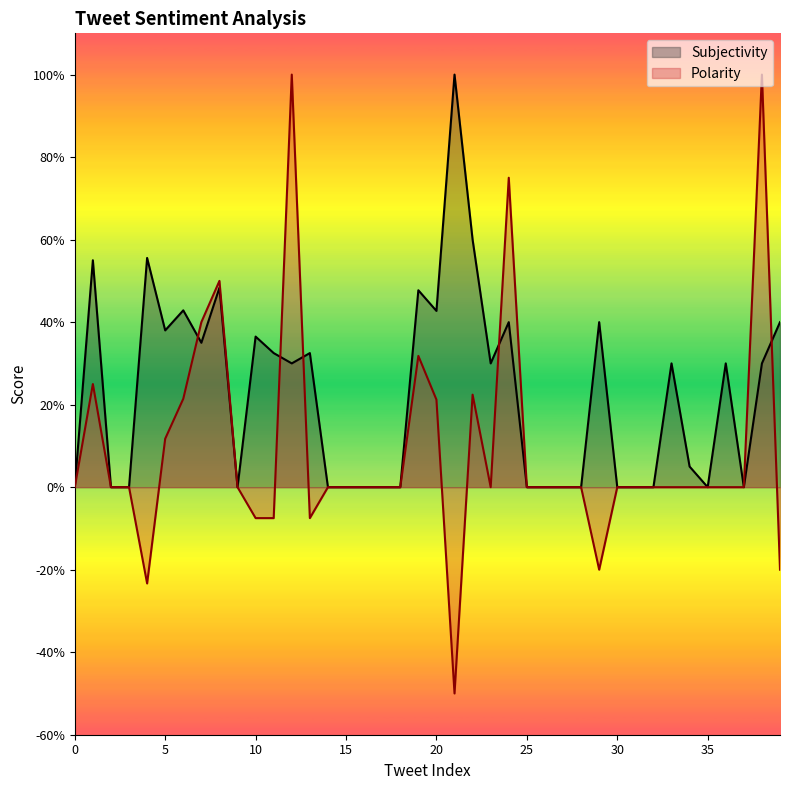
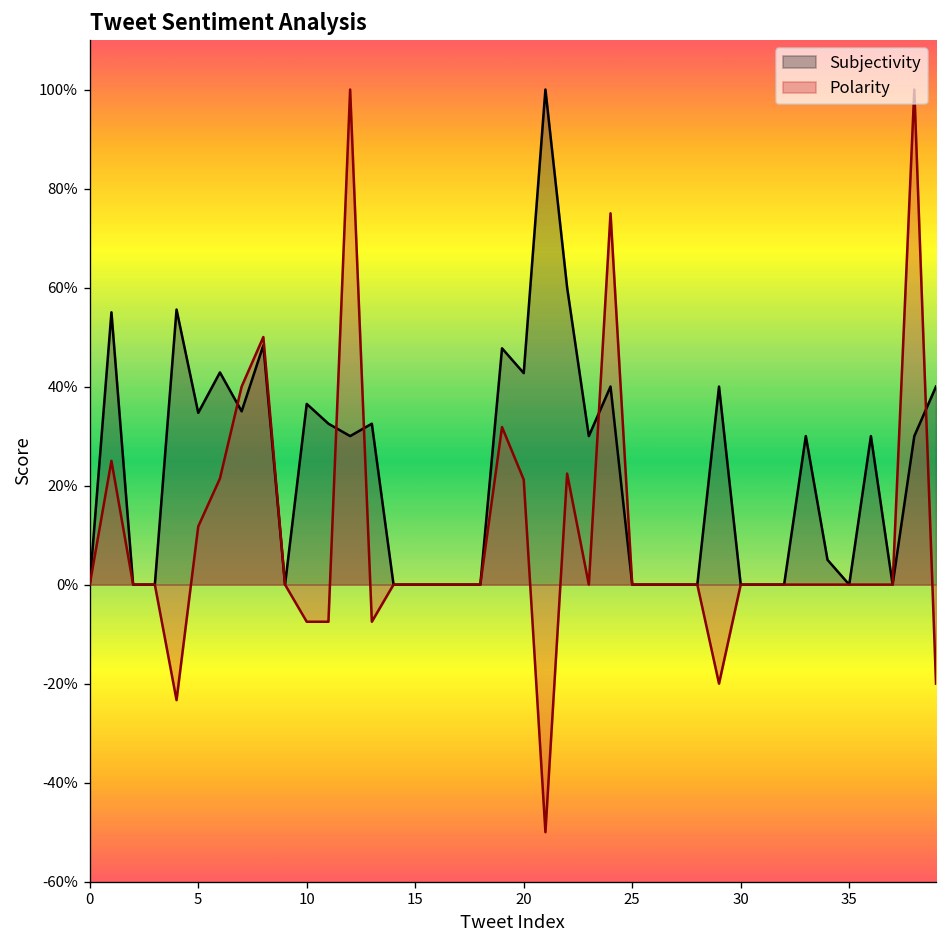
Subjectivity, 5: 38% -> 35%
